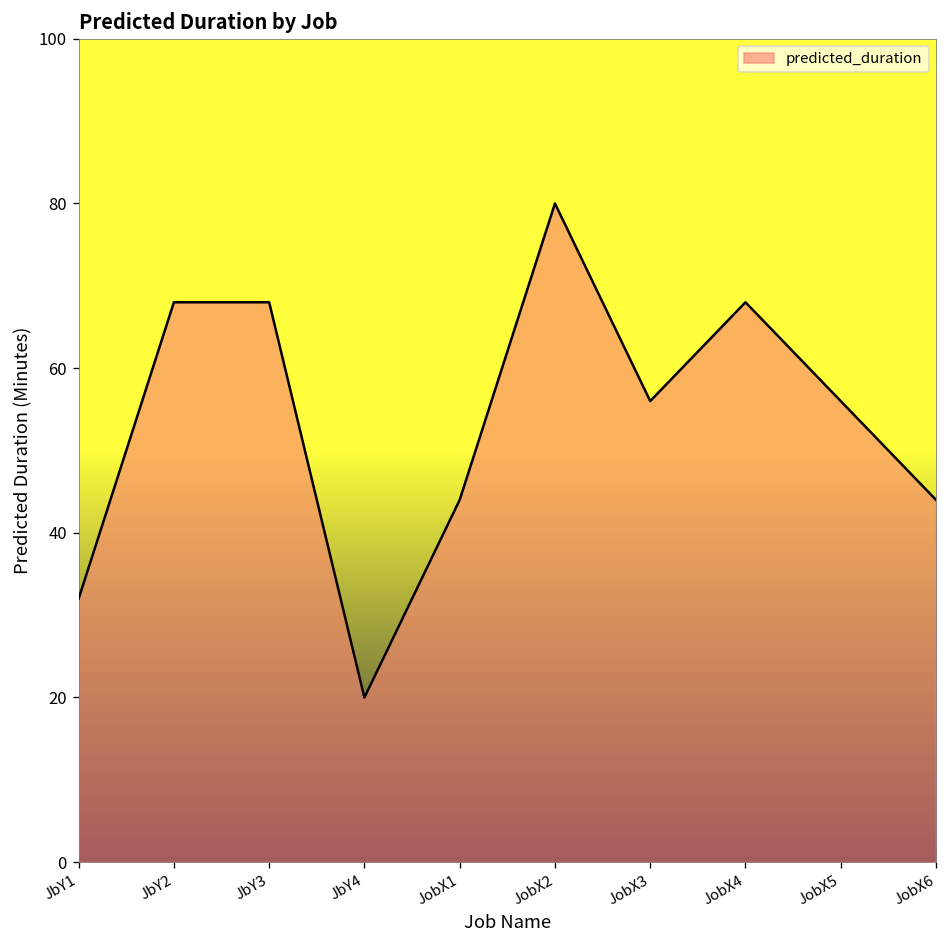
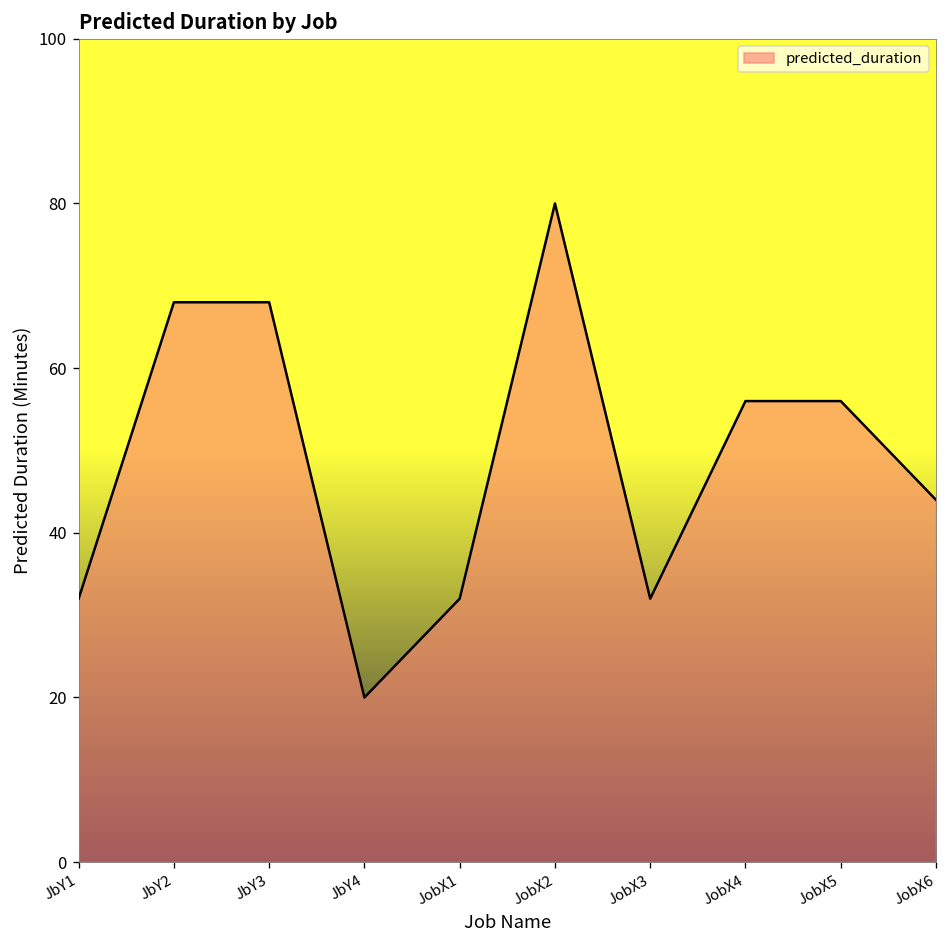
JobX1: 44 -> 32
JobX3: 56 -> 32
JobX4: 68 -> 56
